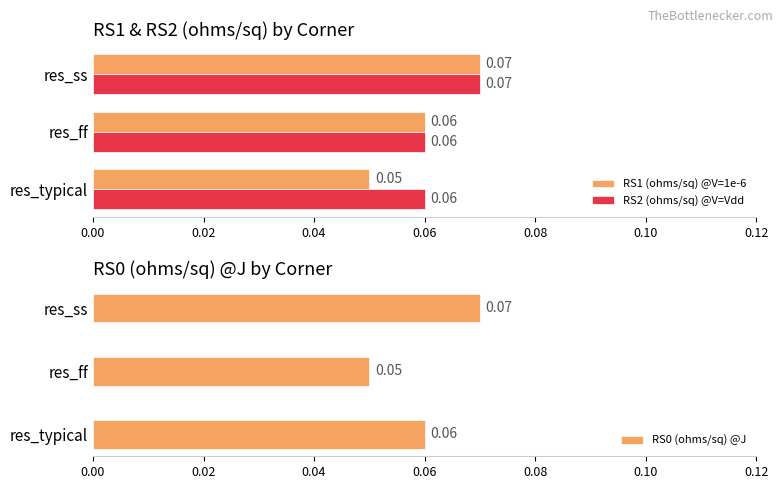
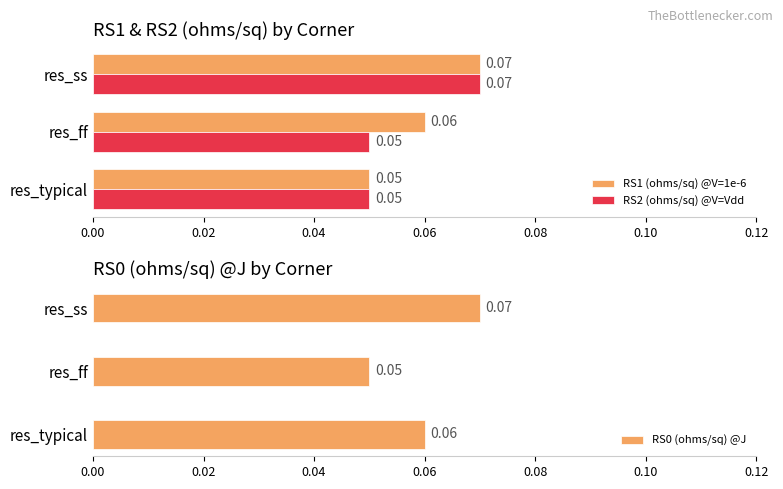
RS1 & RS2 (ohms/sq) by Corner, RS2 (ohms/sq) @V=Vdd, res_ff: 0.06 -> 0.05
RS1 & RS2 (ohms/sq) by Corner, RS2 (ohms/sq) @V=Vdd, res_typical: 0.06 -> 0.05
